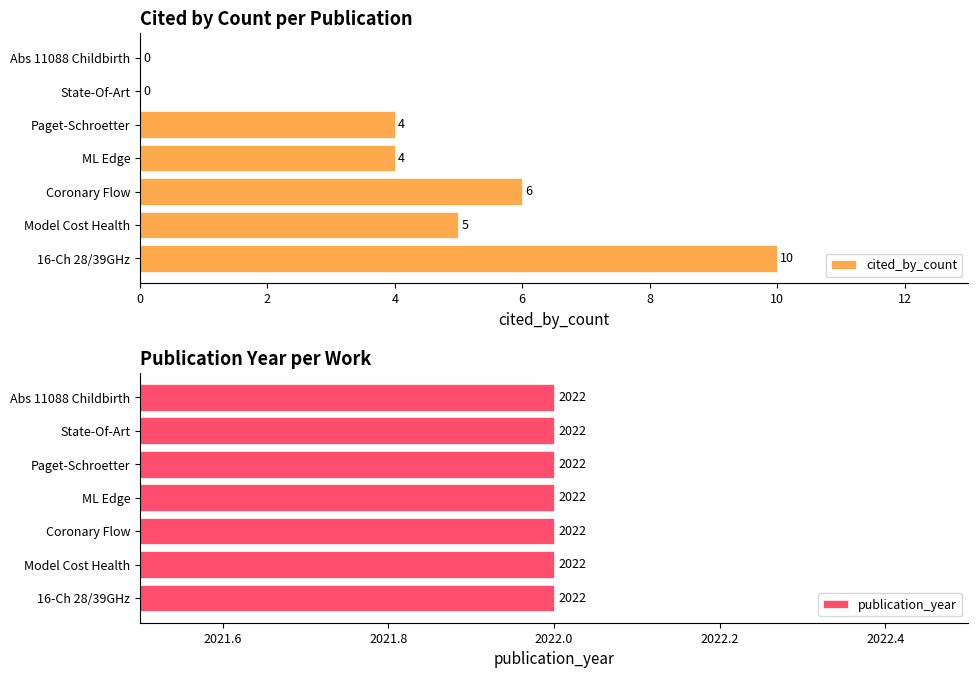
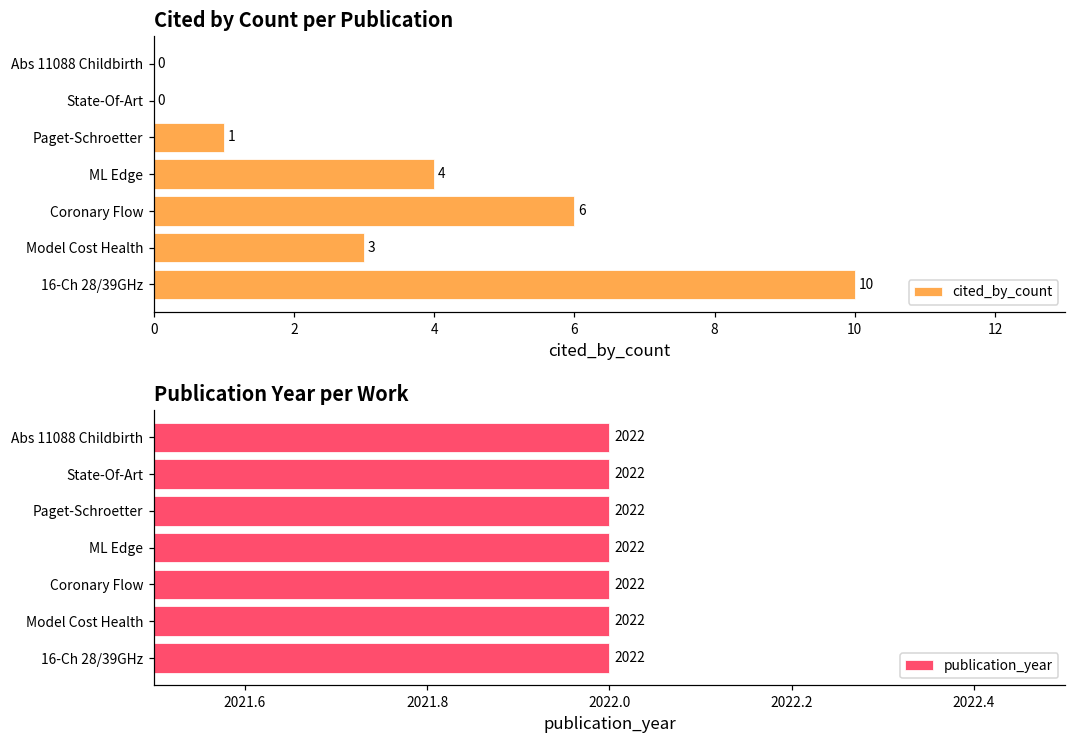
Cited by Count per Publication, Paget-Schroetter: 4 -> 1
Cited by Count per Publication, Model Cost Health: 5 -> 3
